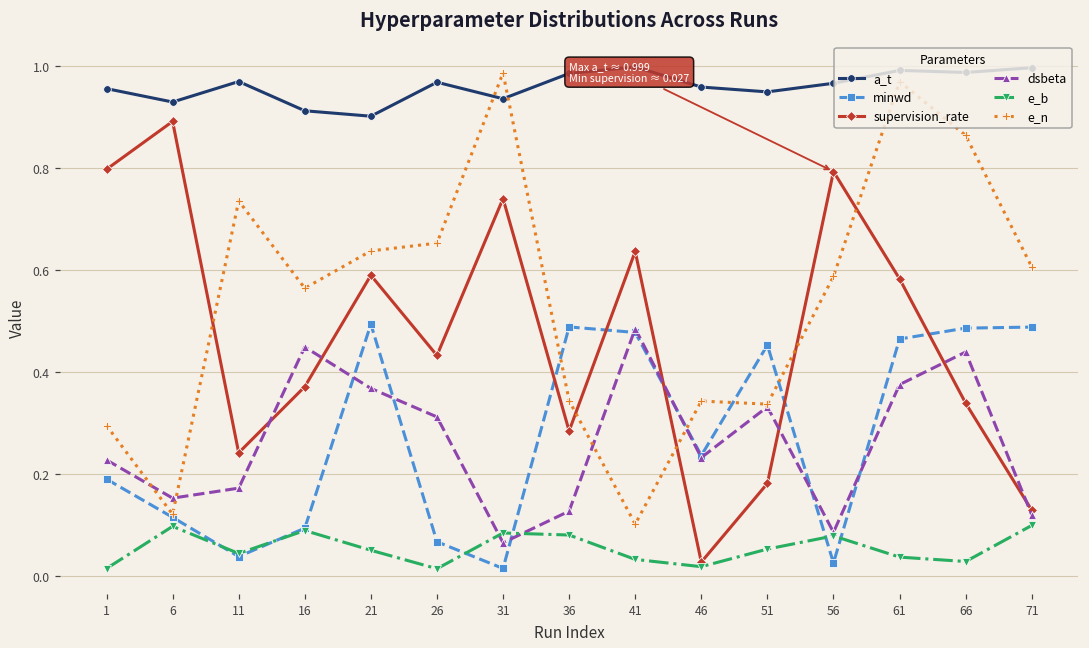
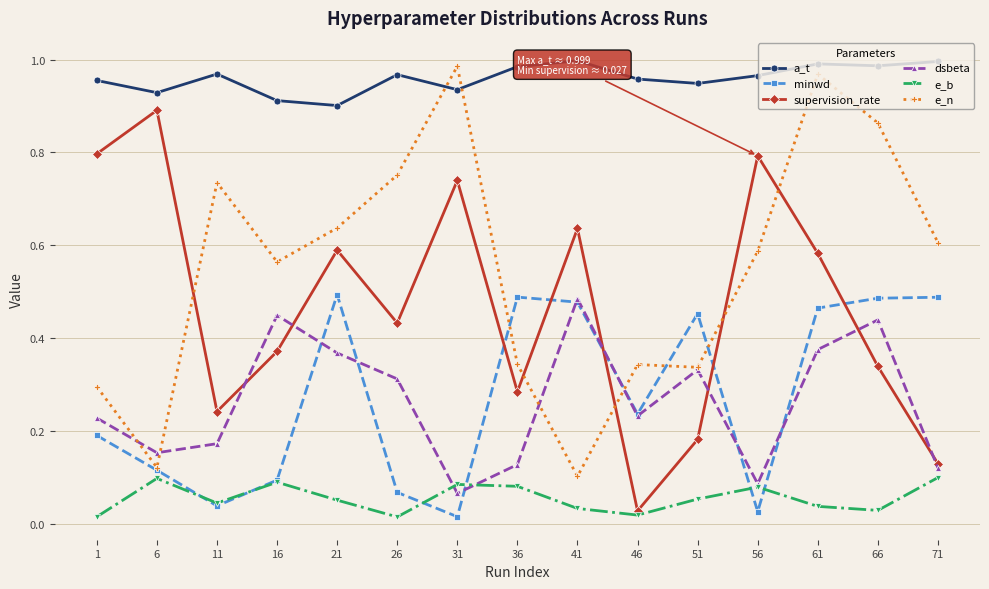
e_n, 26: 0.65 -> 0.75
